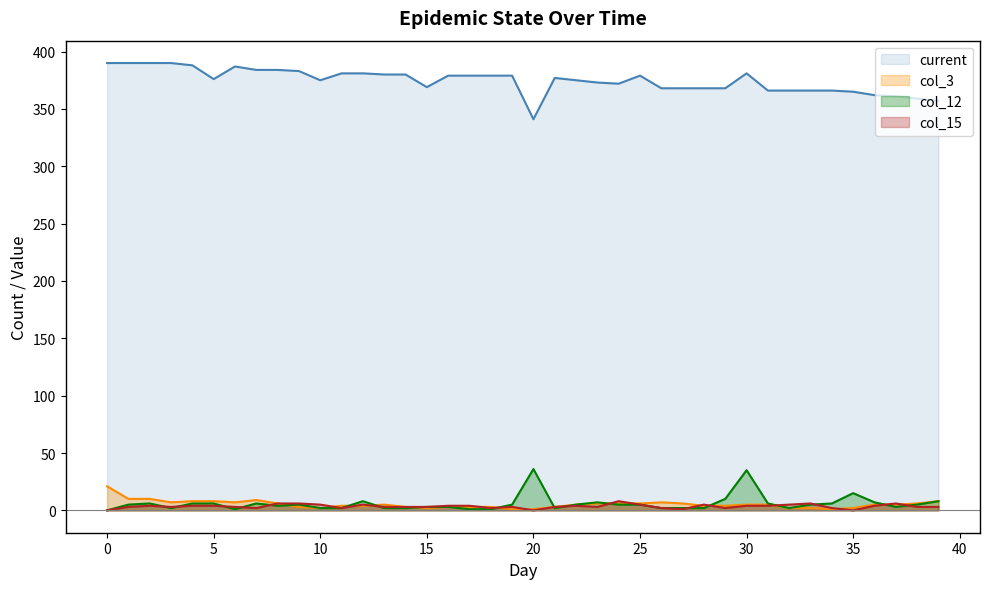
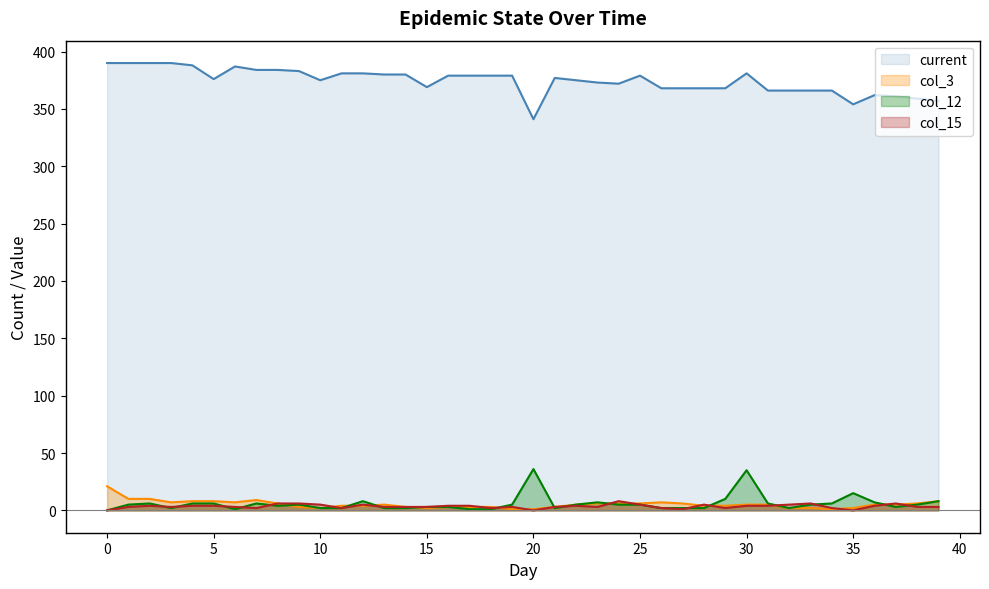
current, 35: 365 -> 354
